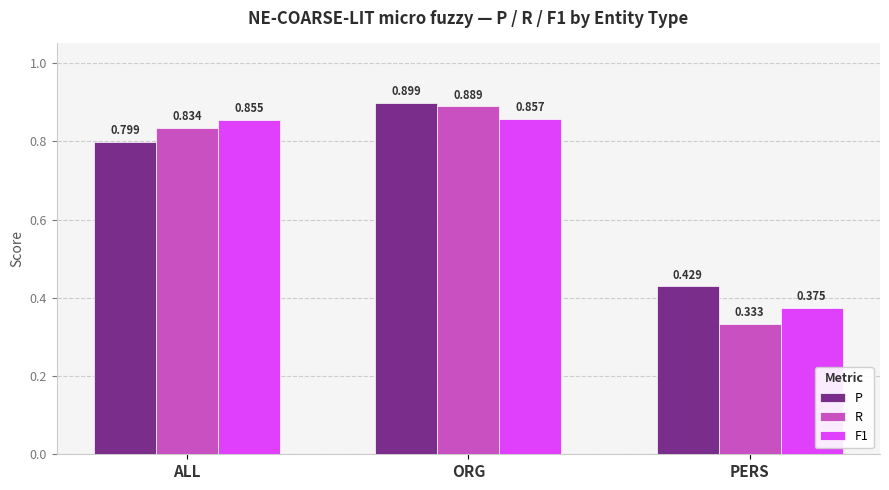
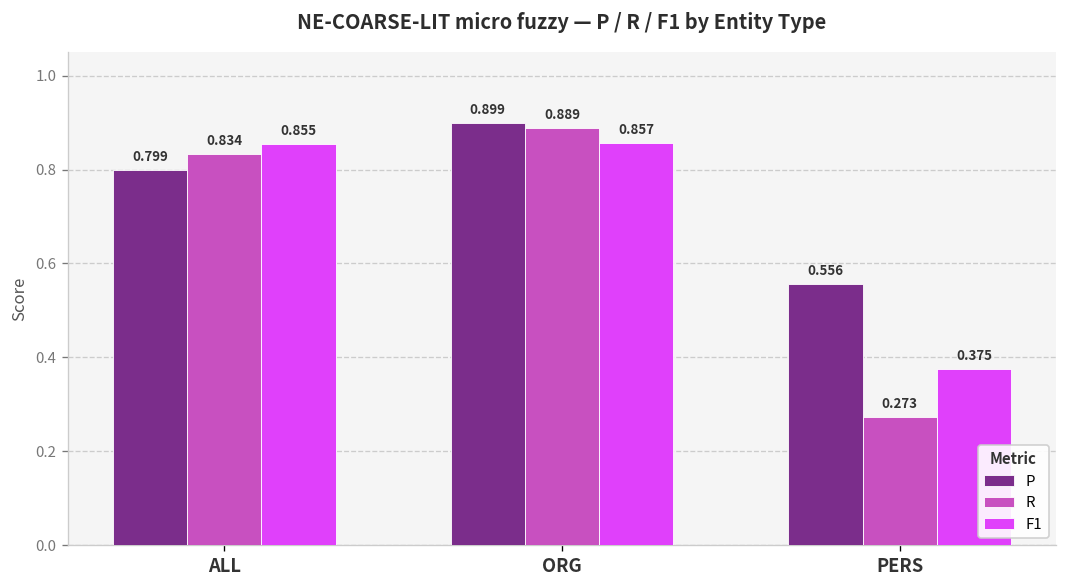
P, PERS: 0.429 -> 0.556
R, PERS: 0.333 -> 0.273
